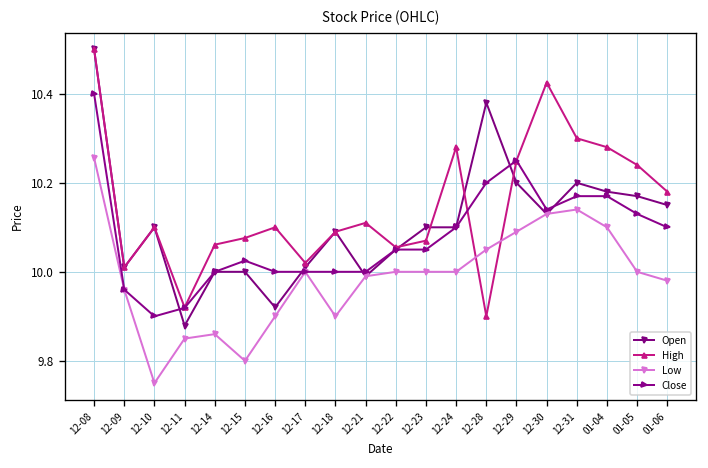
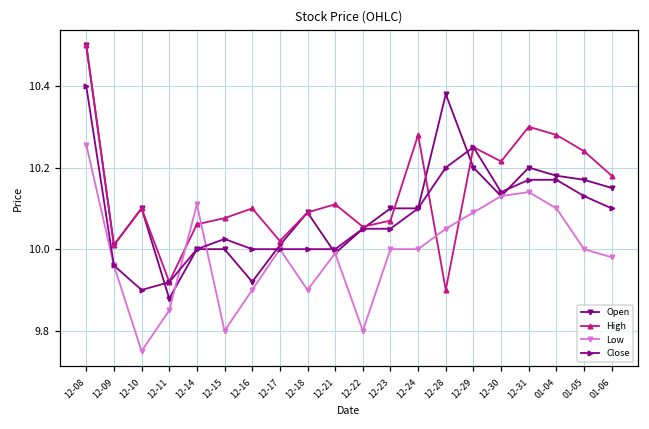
Low, 12-14: 9.86 -> 10.11
Low, 12-22: 10.0 -> 9.8
High, 12-30: 10.43 -> 10.22
